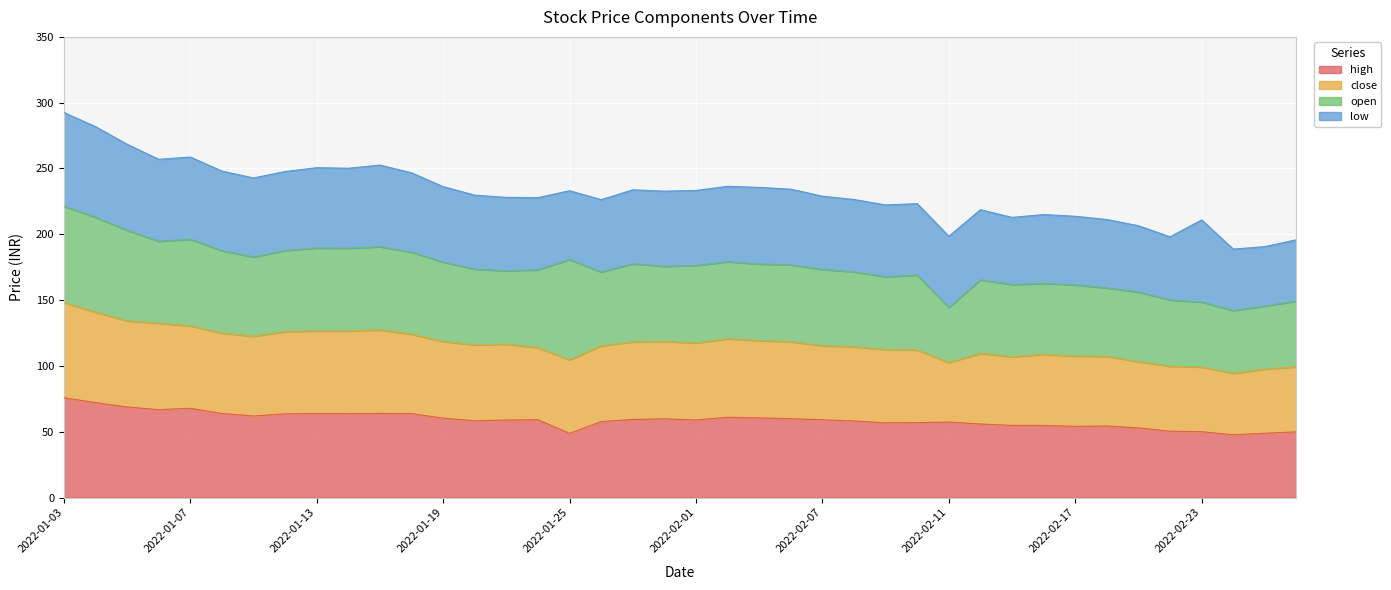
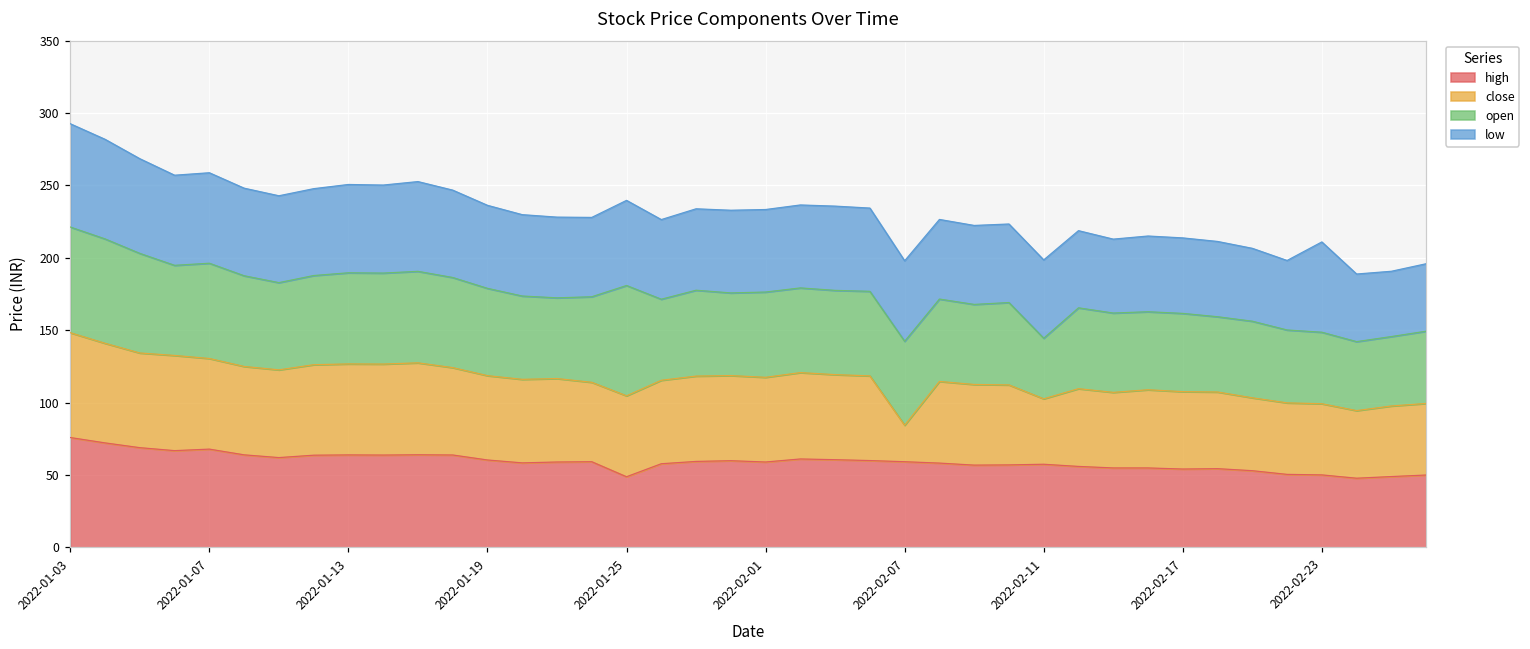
low, 2022-01-25: 52 -> 59
close, 2022-02-07: 56 -> 25
